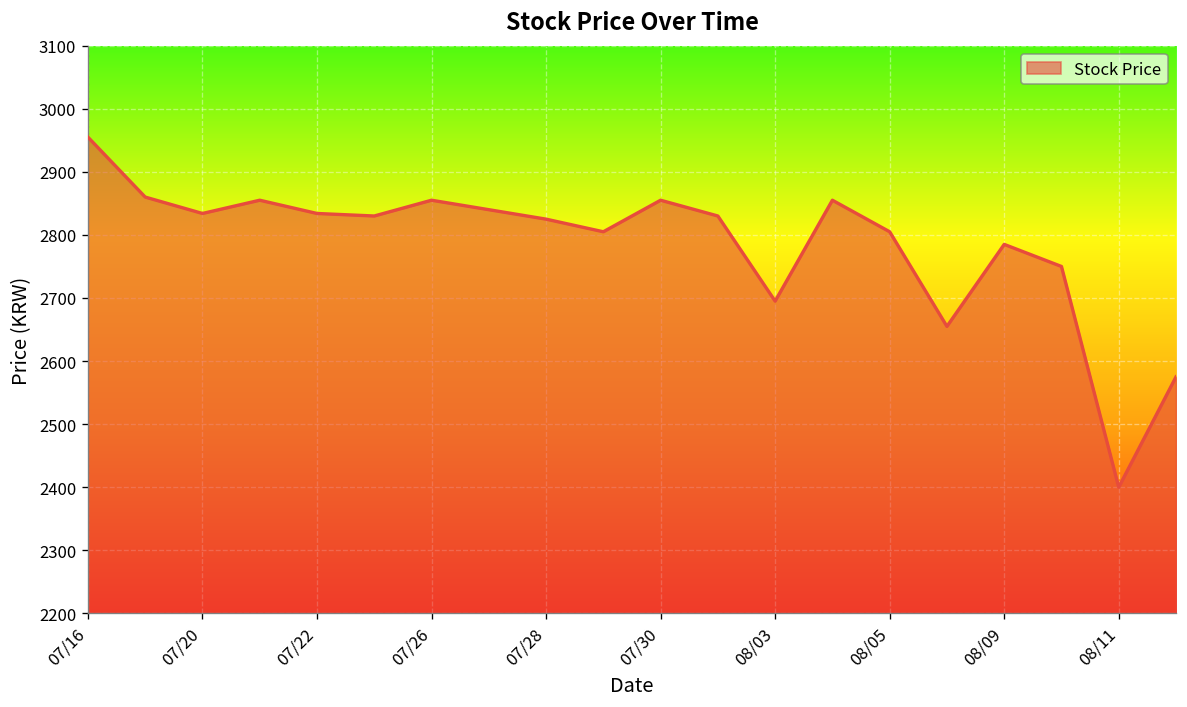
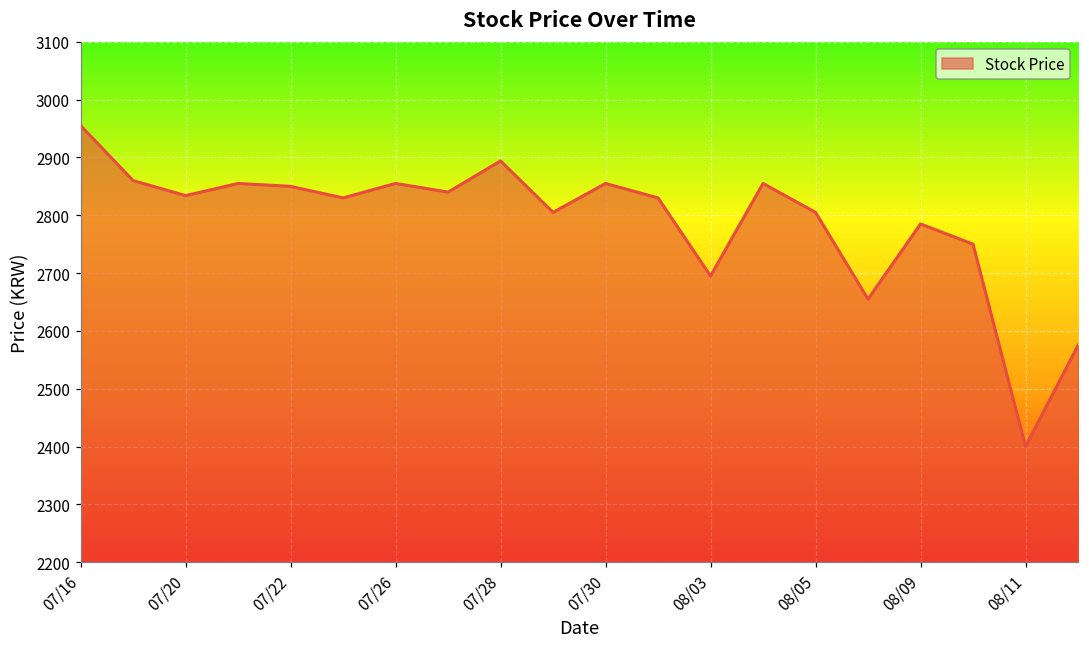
07/22: 2830 -> 2850
07/28: 2830 -> 2890
